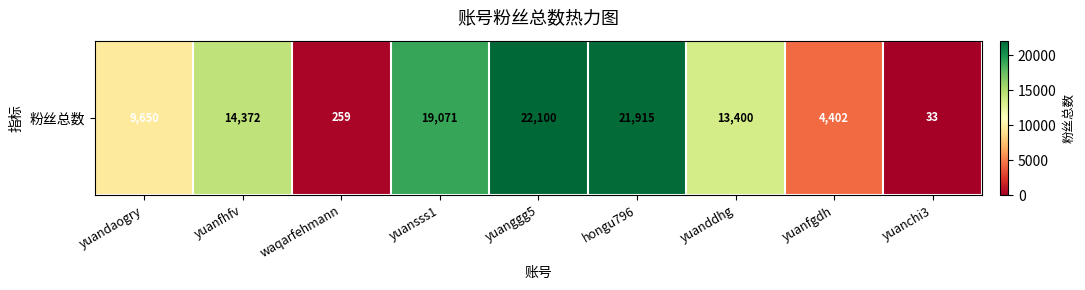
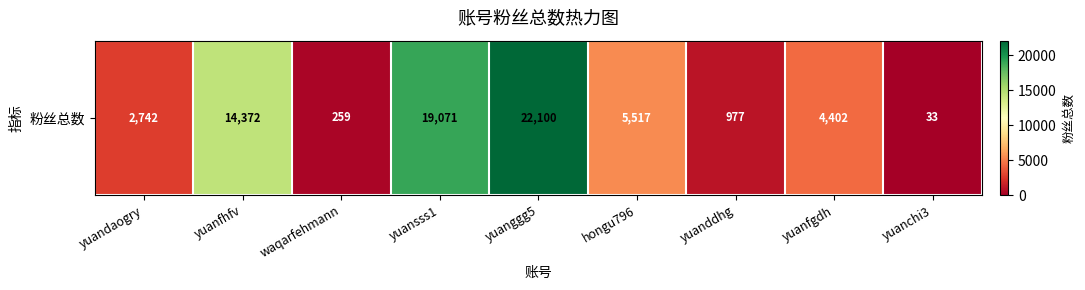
粉丝总数, yuandaogry: 9,650 -> 2,742
粉丝总数, hongu796: 21,915 -> 5,517
粉丝总数, yuanddhg: 13,400 -> 977
